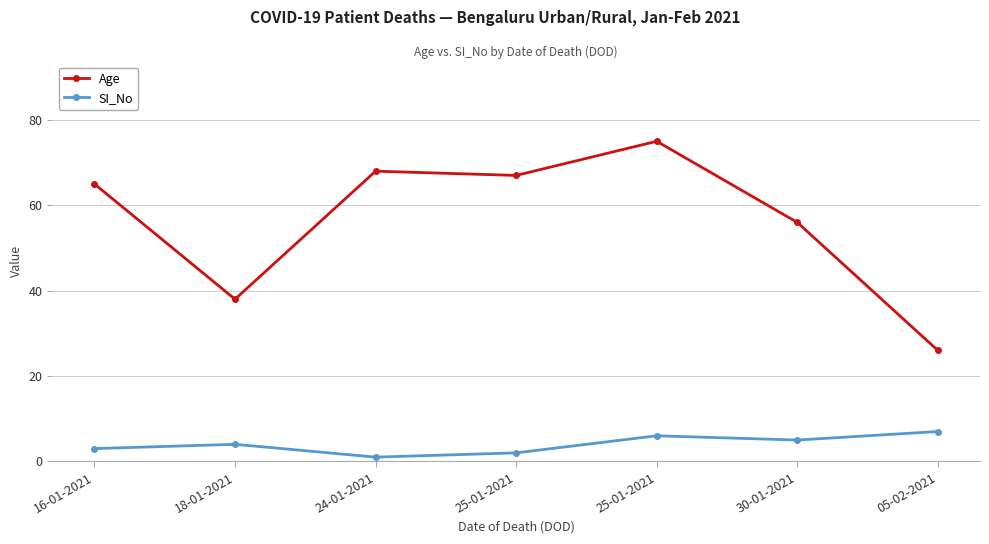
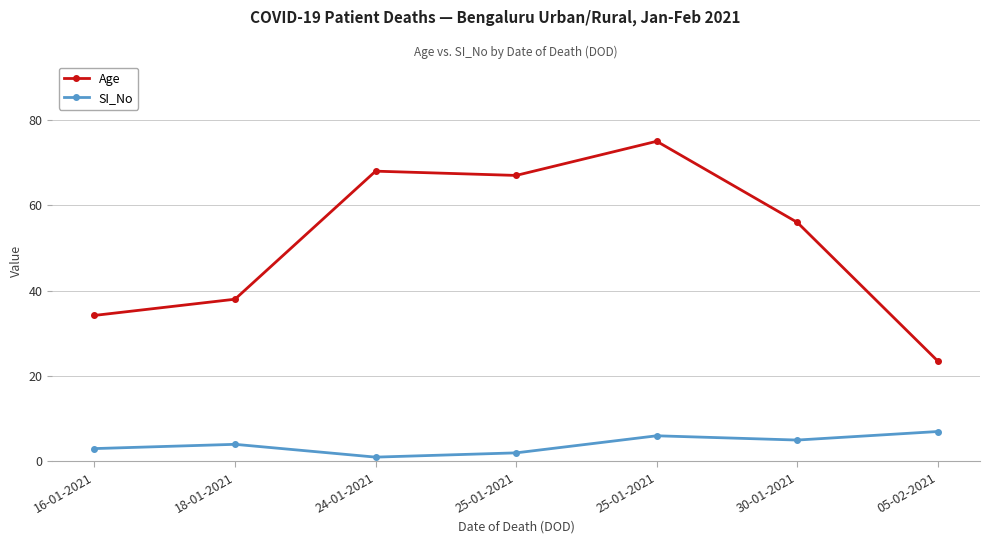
Age, 16-01-2021: 65 -> 34
Age, 05-02-2021: 26 -> 24
